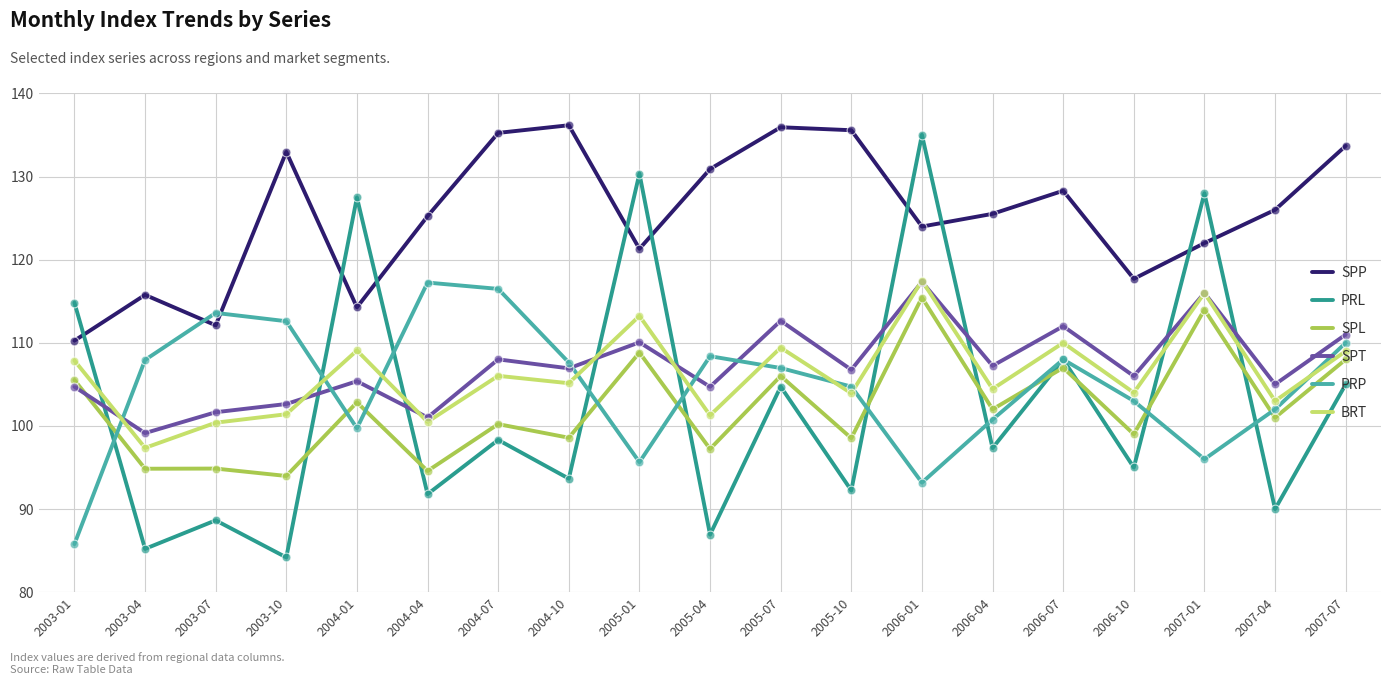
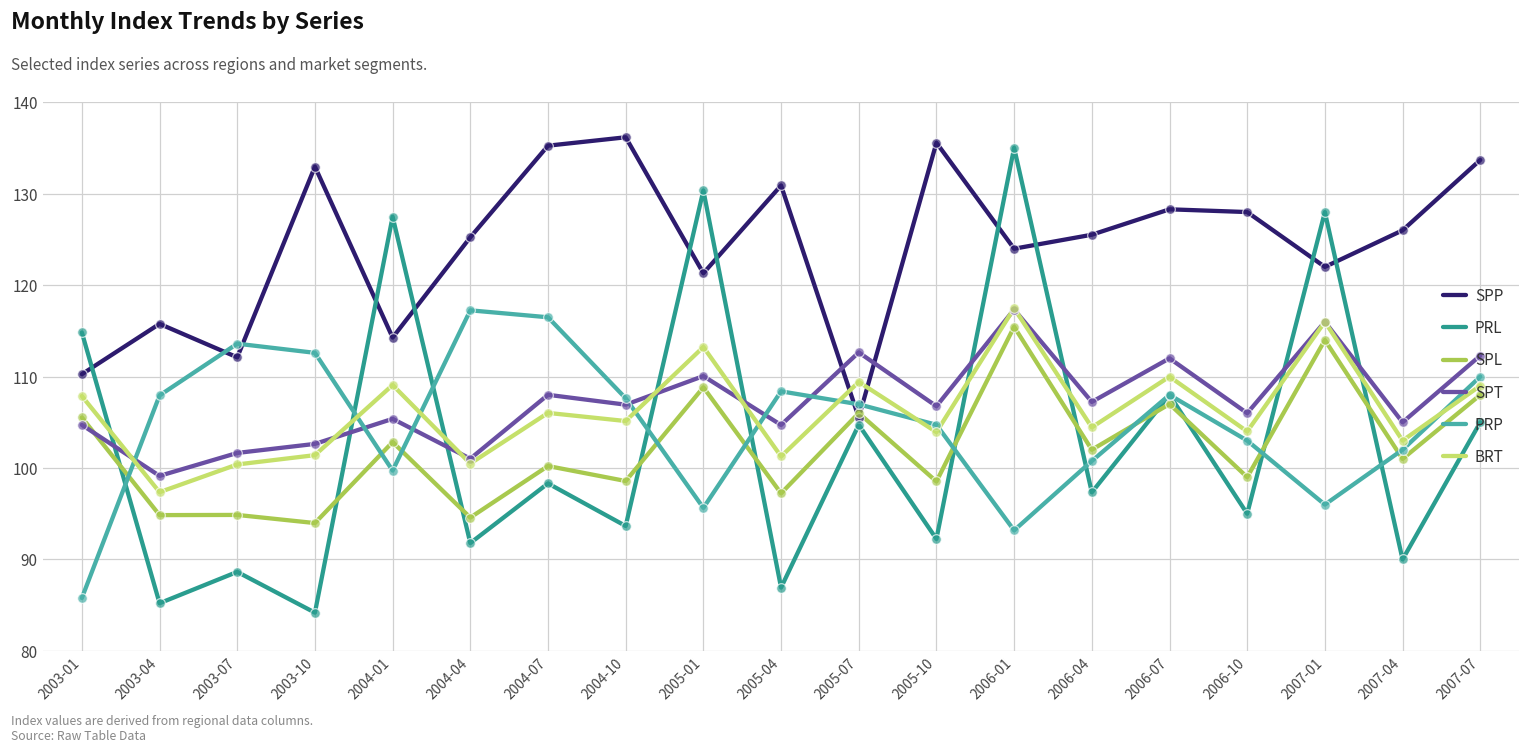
SPP, 2005-07: 136 -> 106
SPP, 2006-10: 118 -> 128
SPT, 2007-07: 111 -> 112
